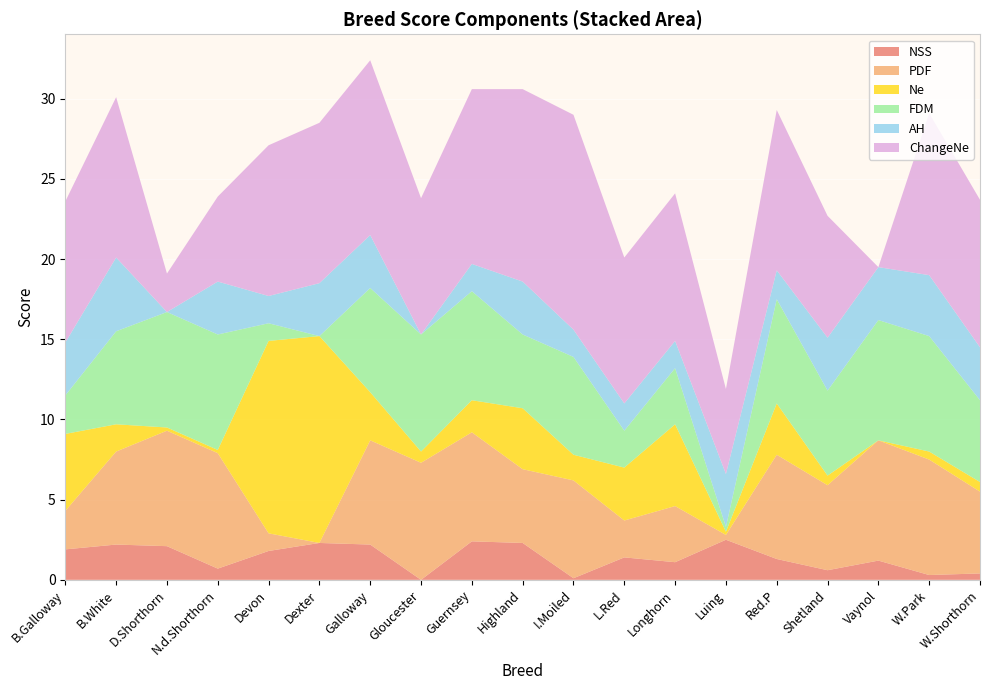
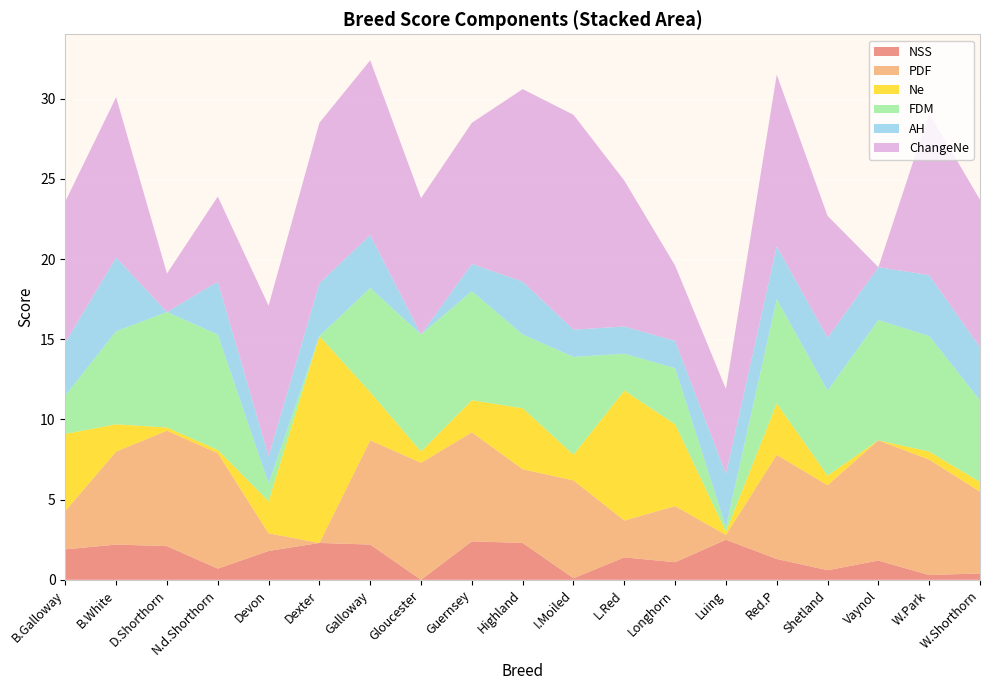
Ne, Devon: 12 -> 2
ChangeNe, Guernsey: 10.9 -> 8.8
Ne, L.Red: 3.3 -> 8.1
ChangeNe, Longhorn: 9.2 -> 4.7
AH, Red.P: 1.8 -> 3.3
ChangeNe, Red.P: 10.0 -> 10.7
